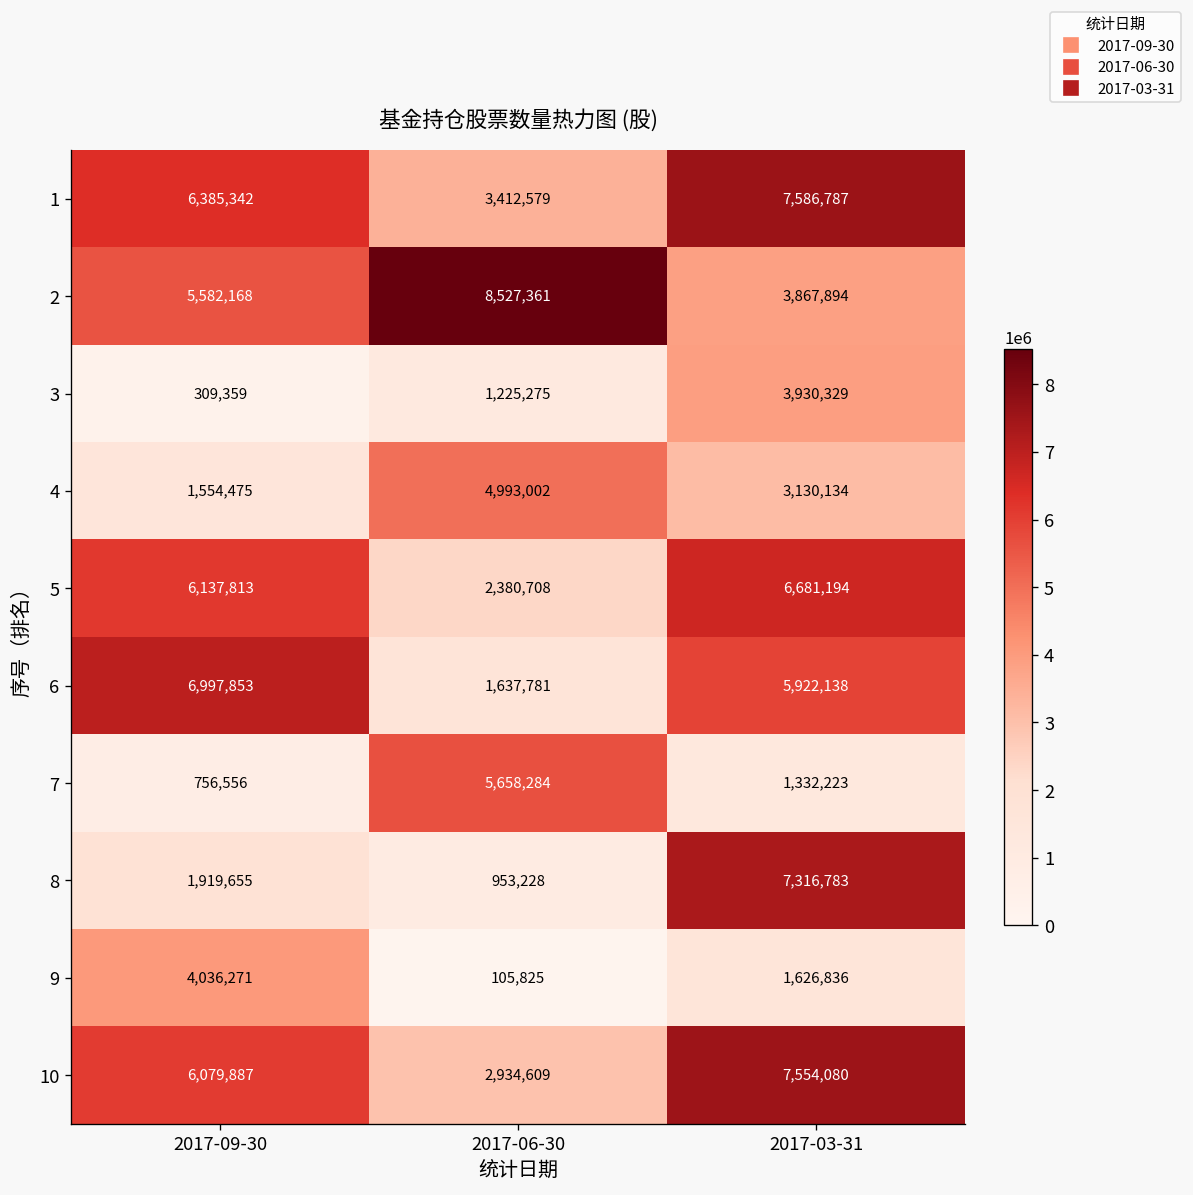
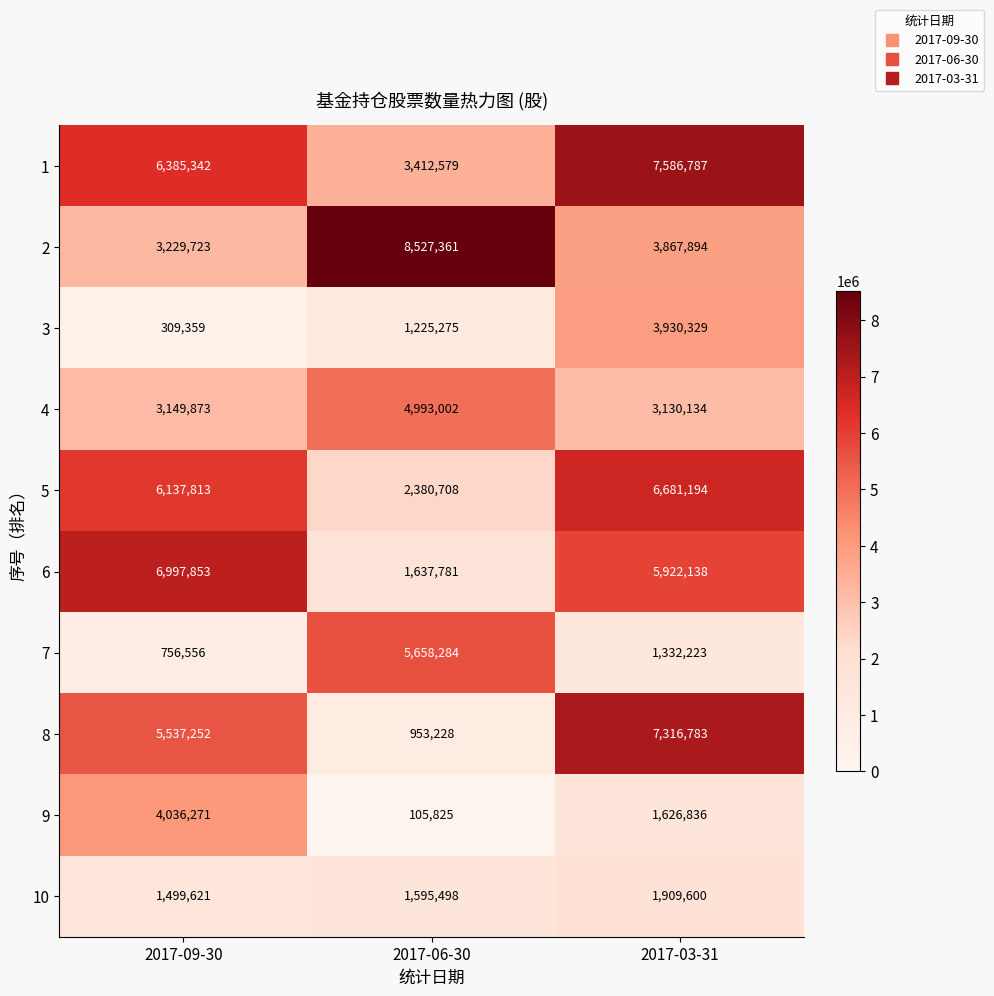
2, 2017-09-30: 5,582,168 -> 3,229,723
4, 2017-09-30: 1,554,475 -> 3,149,873
8, 2017-09-30: 1,919,655 -> 5,537,252
10, 2017-09-30: 6,079,887 -> 1,499,621
10, 2017-06-30: 2,934,609 -> 1,595,498
10, 2017-03-31: 7,554,080 -> 1,909,600
